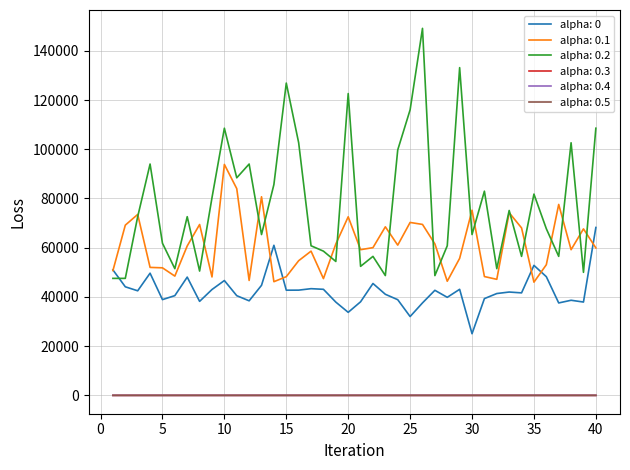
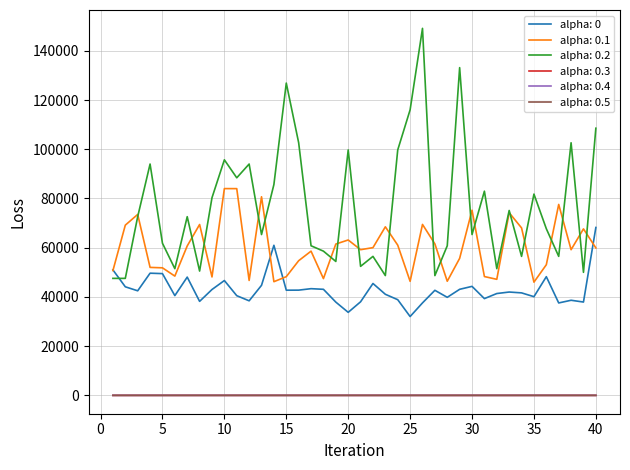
alpha: 0, 5: 39000 -> 49000
alpha: 0.1, 10: 94000 -> 84000
alpha: 0.2, 10: 109000 -> 96000
alpha: 0.1, 20: 73000 -> 63000
alpha: 0.2, 20: 123000 -> 100000
alpha: 0.1, 25: 70000 -> 46000
alpha: 0, 30: 25000 -> 44000
alpha: 0, 35: 53000 -> 40000
